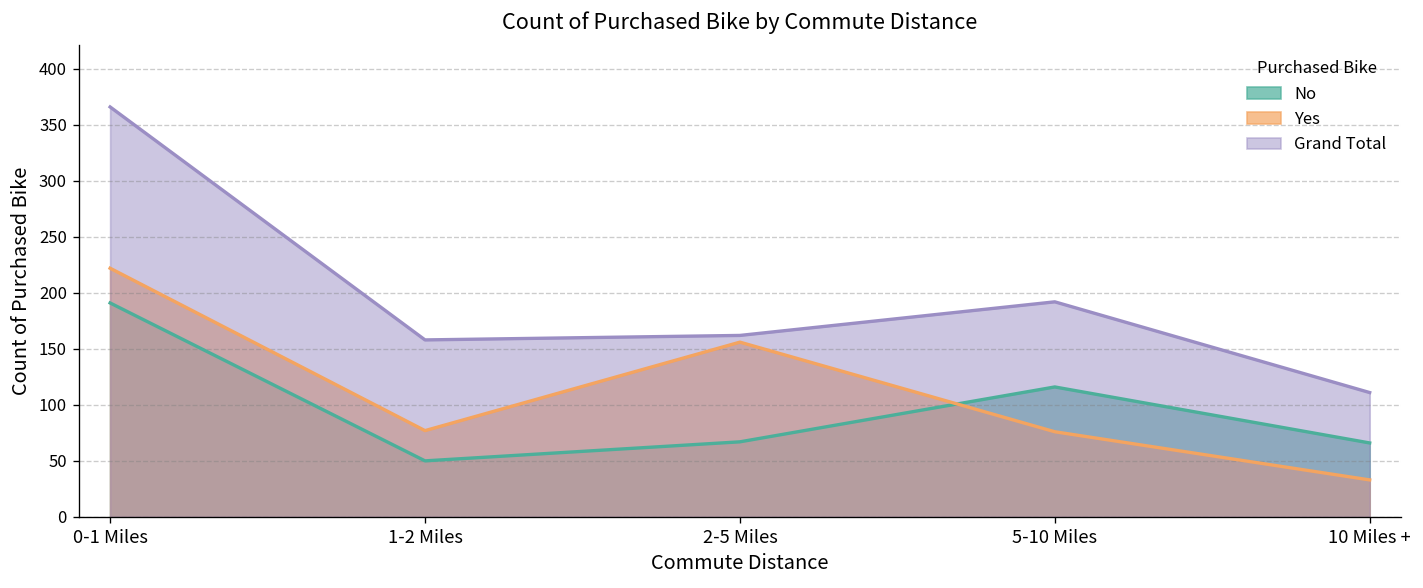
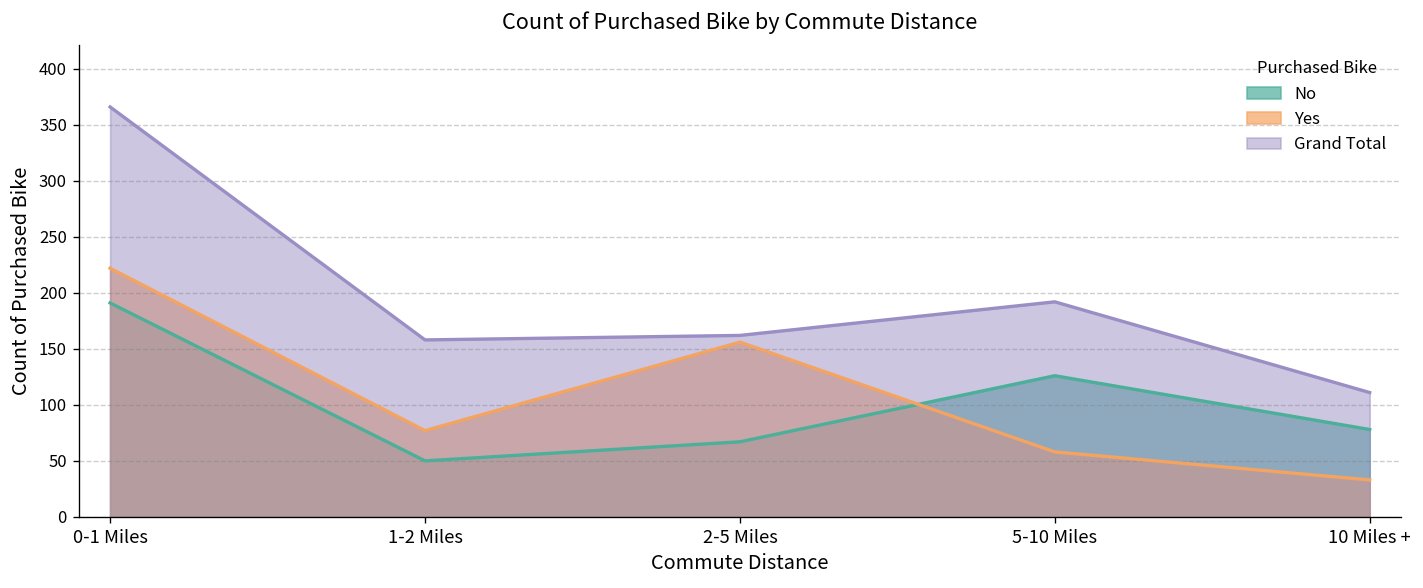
No, 5-10 Miles: 120 -> 130
Yes, 5-10 Miles: 80 -> 60
No, 10 Miles +: 70 -> 80
